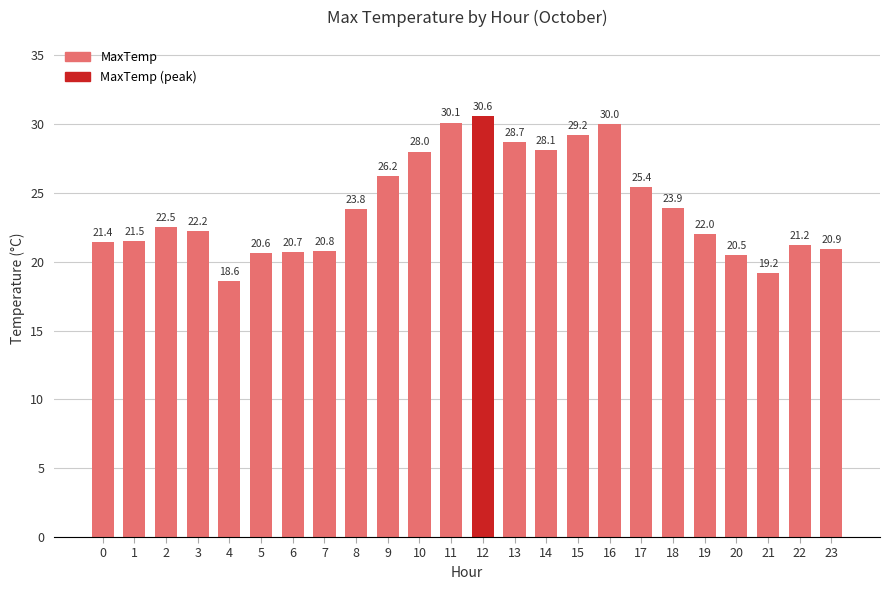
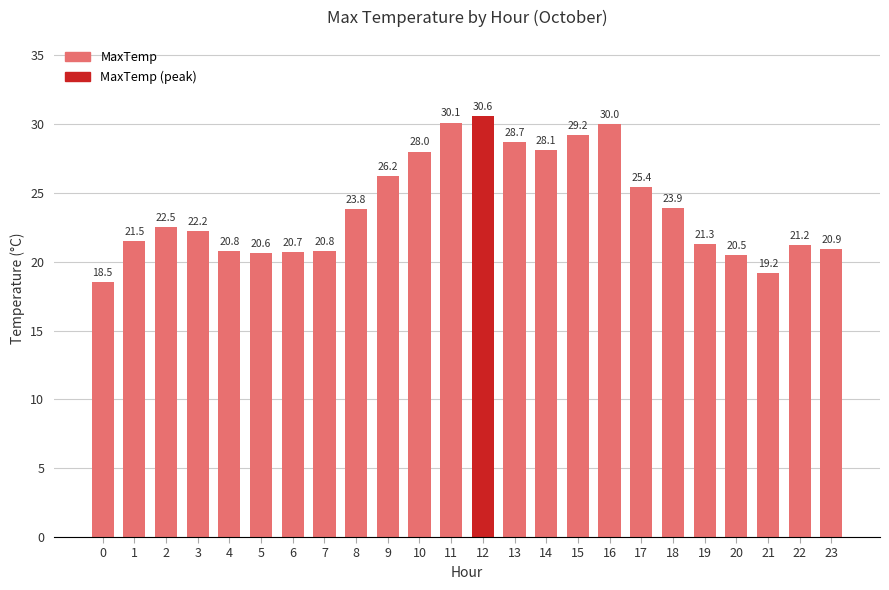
0: 21.4 -> 18.5
4: 18.6 -> 20.8
19: 22.0 -> 21.3
